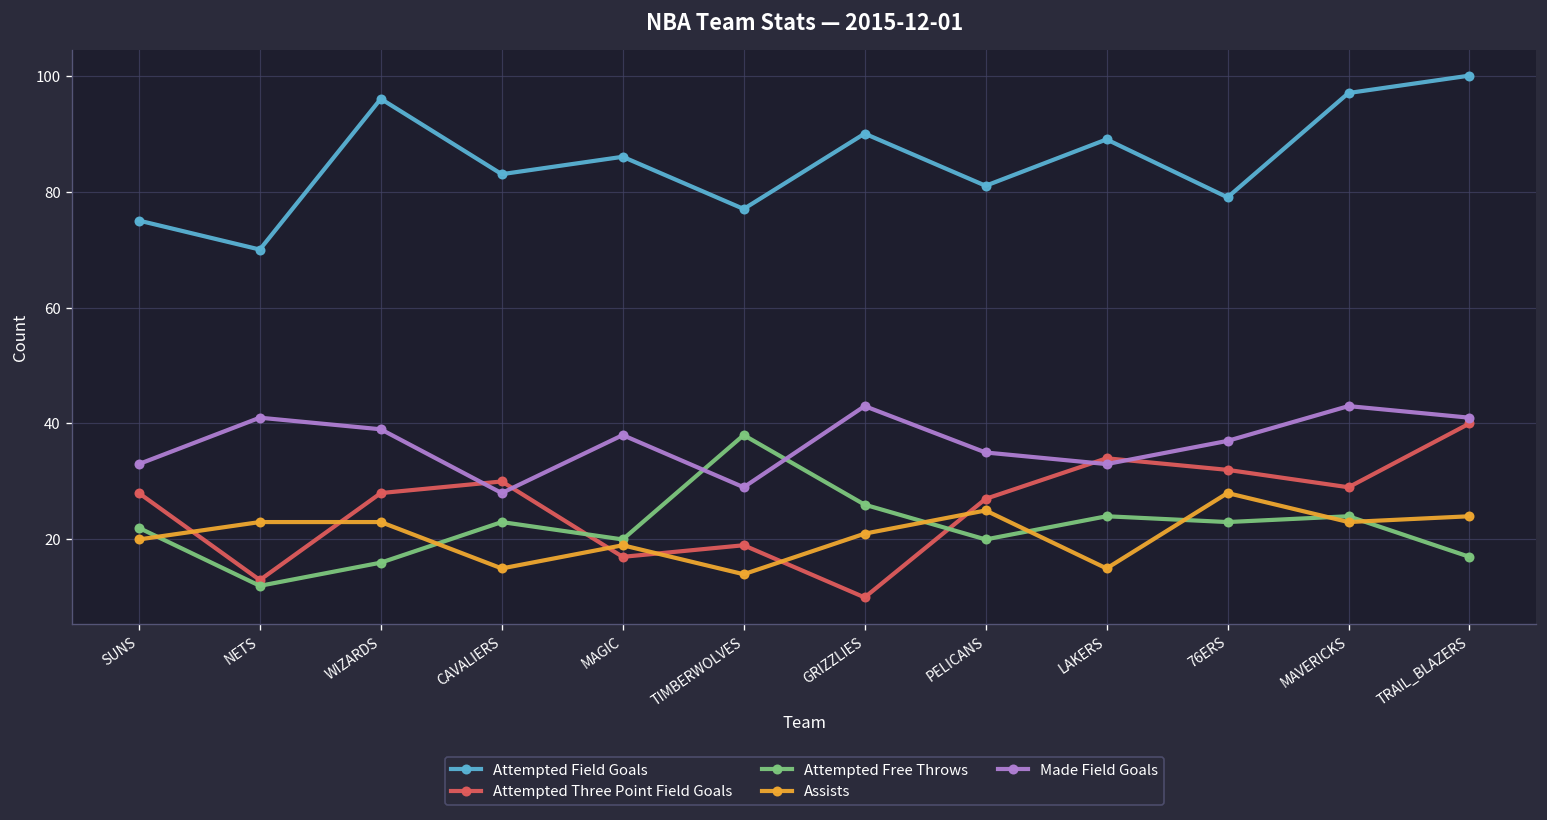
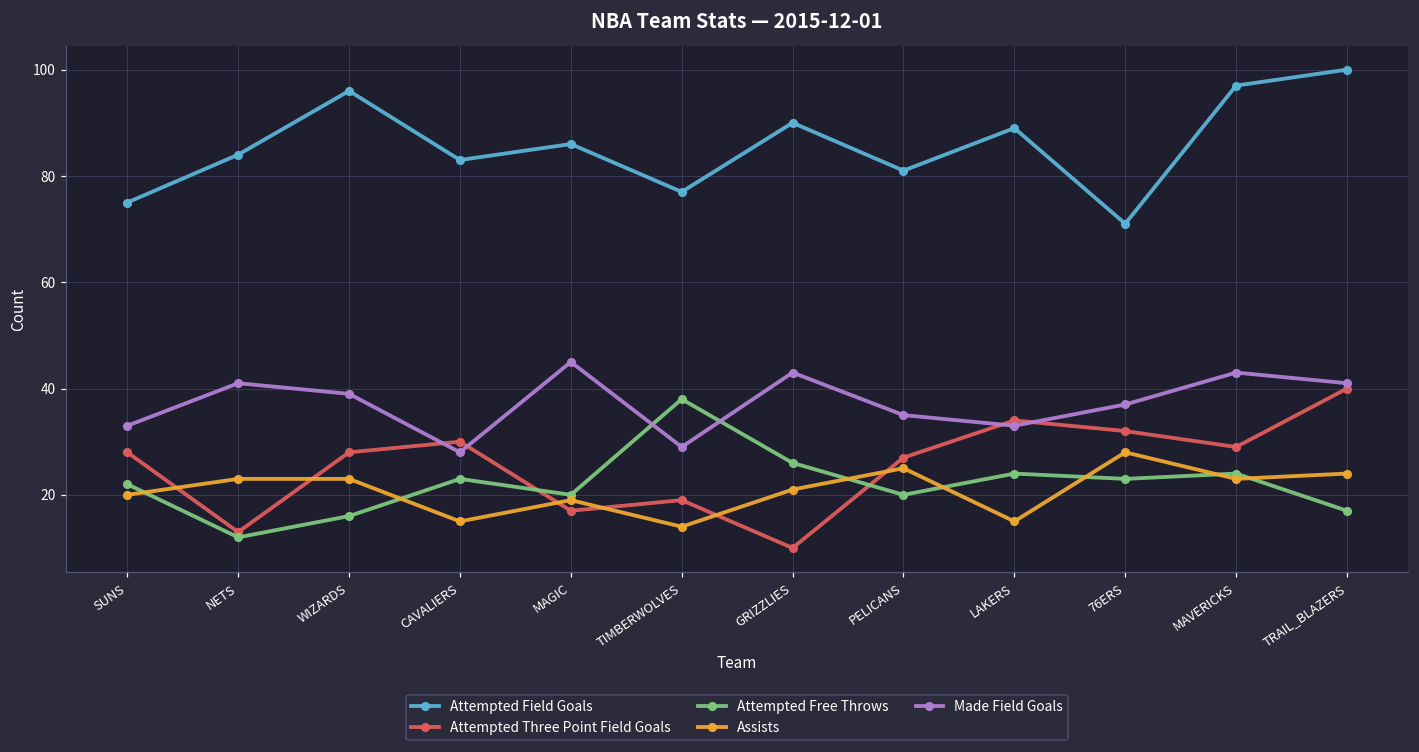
Attempted Field Goals, NETS: 70 -> 84
Made Field Goals, MAGIC: 38 -> 45
Attempted Field Goals, 76ERS: 79 -> 71
